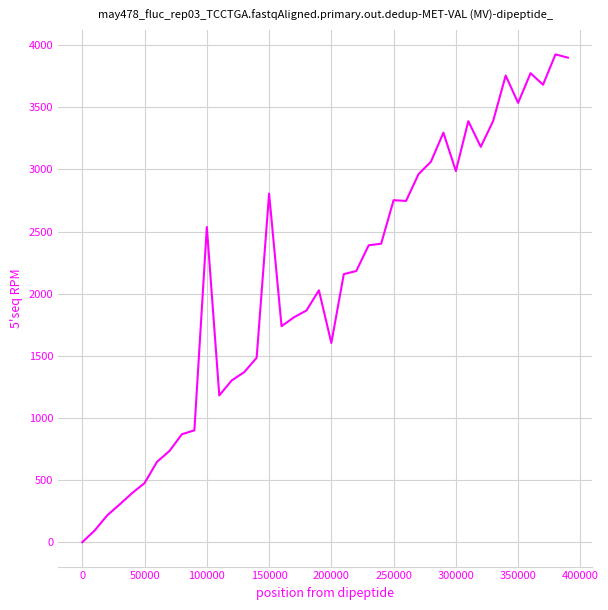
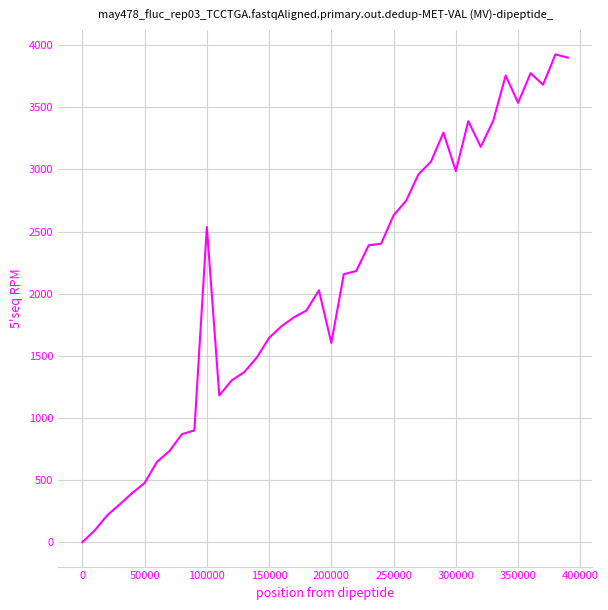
150000: 2810 -> 1640
250000: 2750 -> 2630
